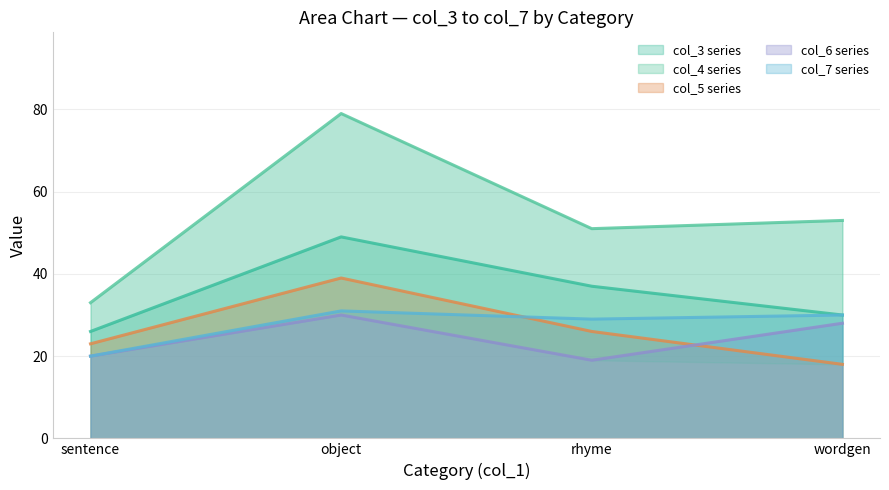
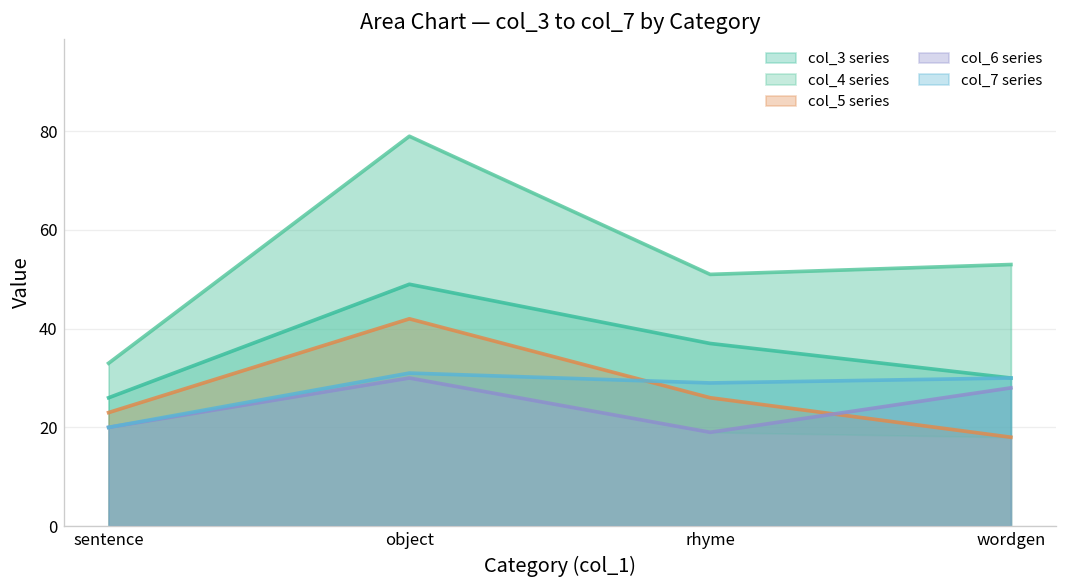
col_5 series, object: 39 -> 42
